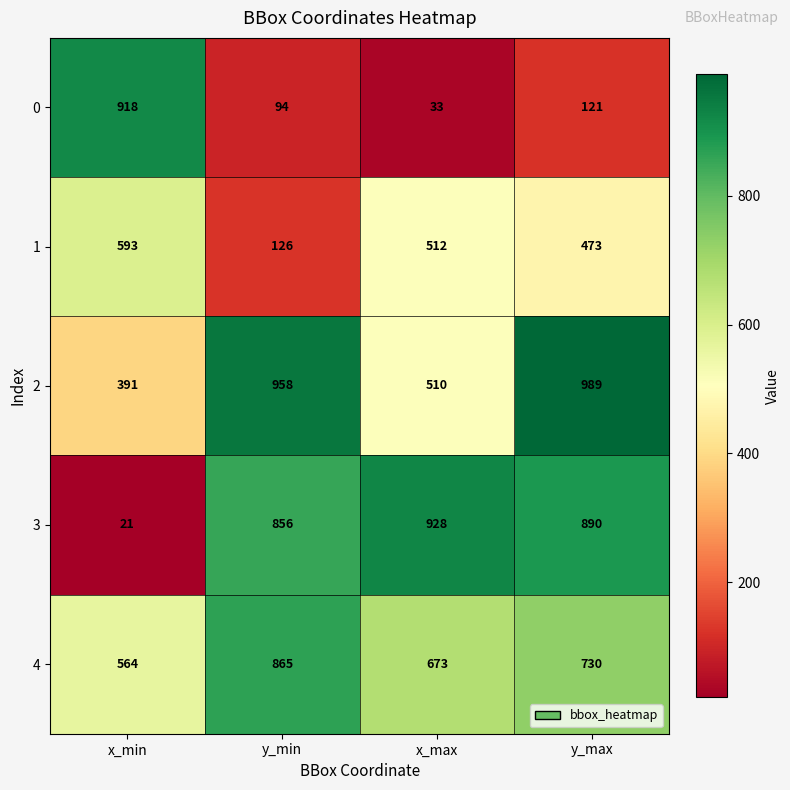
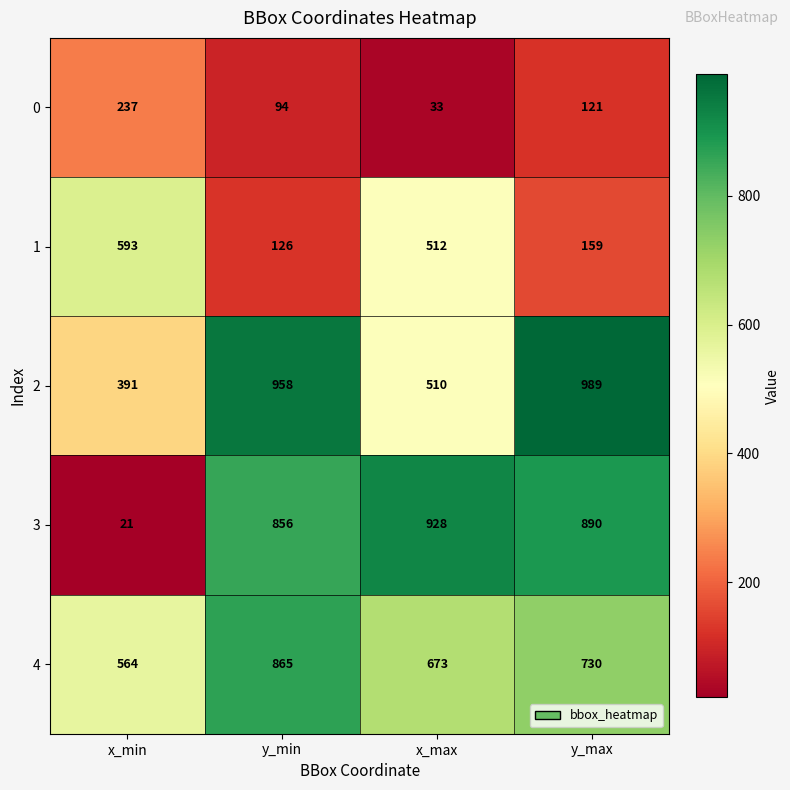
0, x_min: 918 -> 237
1, y_max: 473 -> 159
